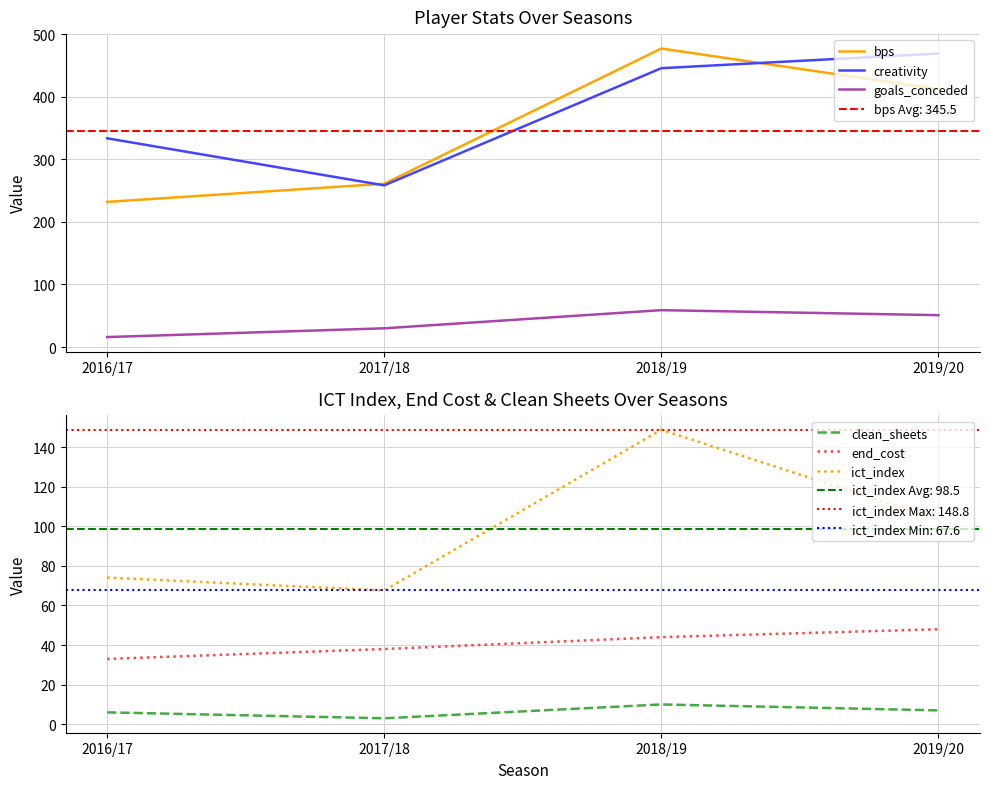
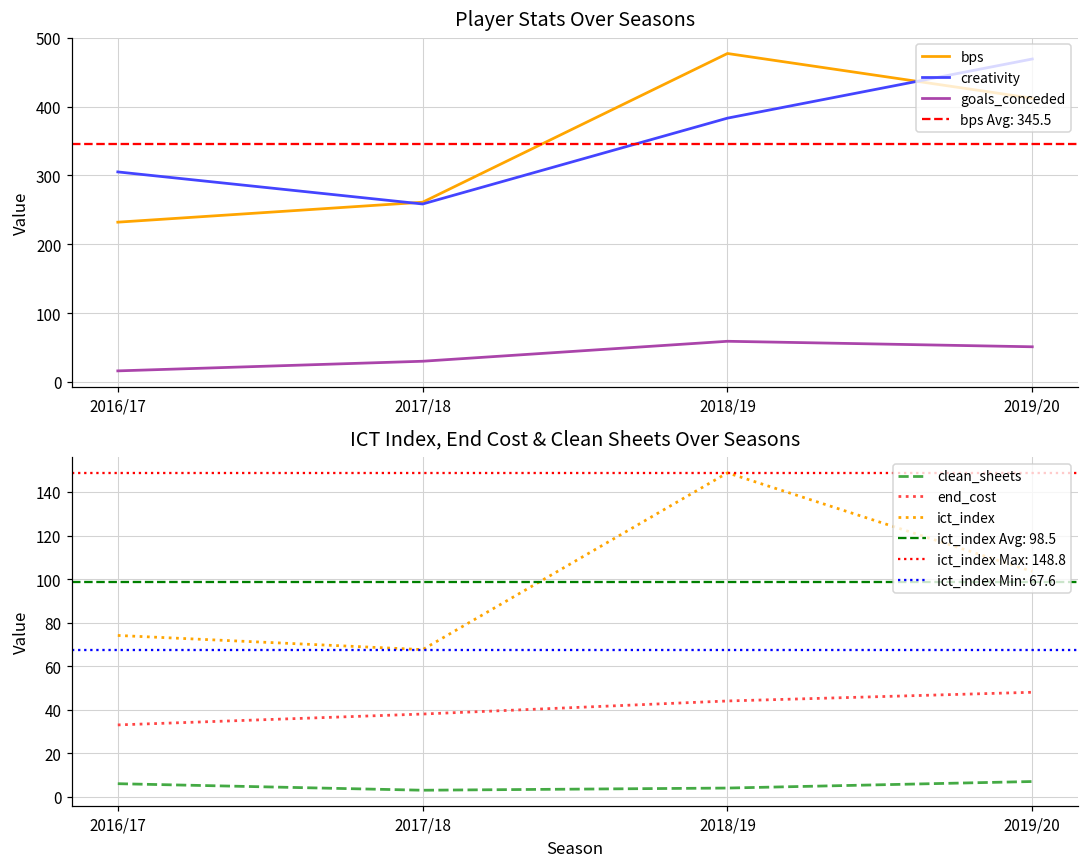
Player Stats Over Seasons, creativity, 2016/17: 330 -> 310
Player Stats Over Seasons, creativity, 2018/19: 450 -> 380
ICT Index, End Cost & Clean Sheets Over Seasons, clean_sheets, 2018/19: 10 -> 4
